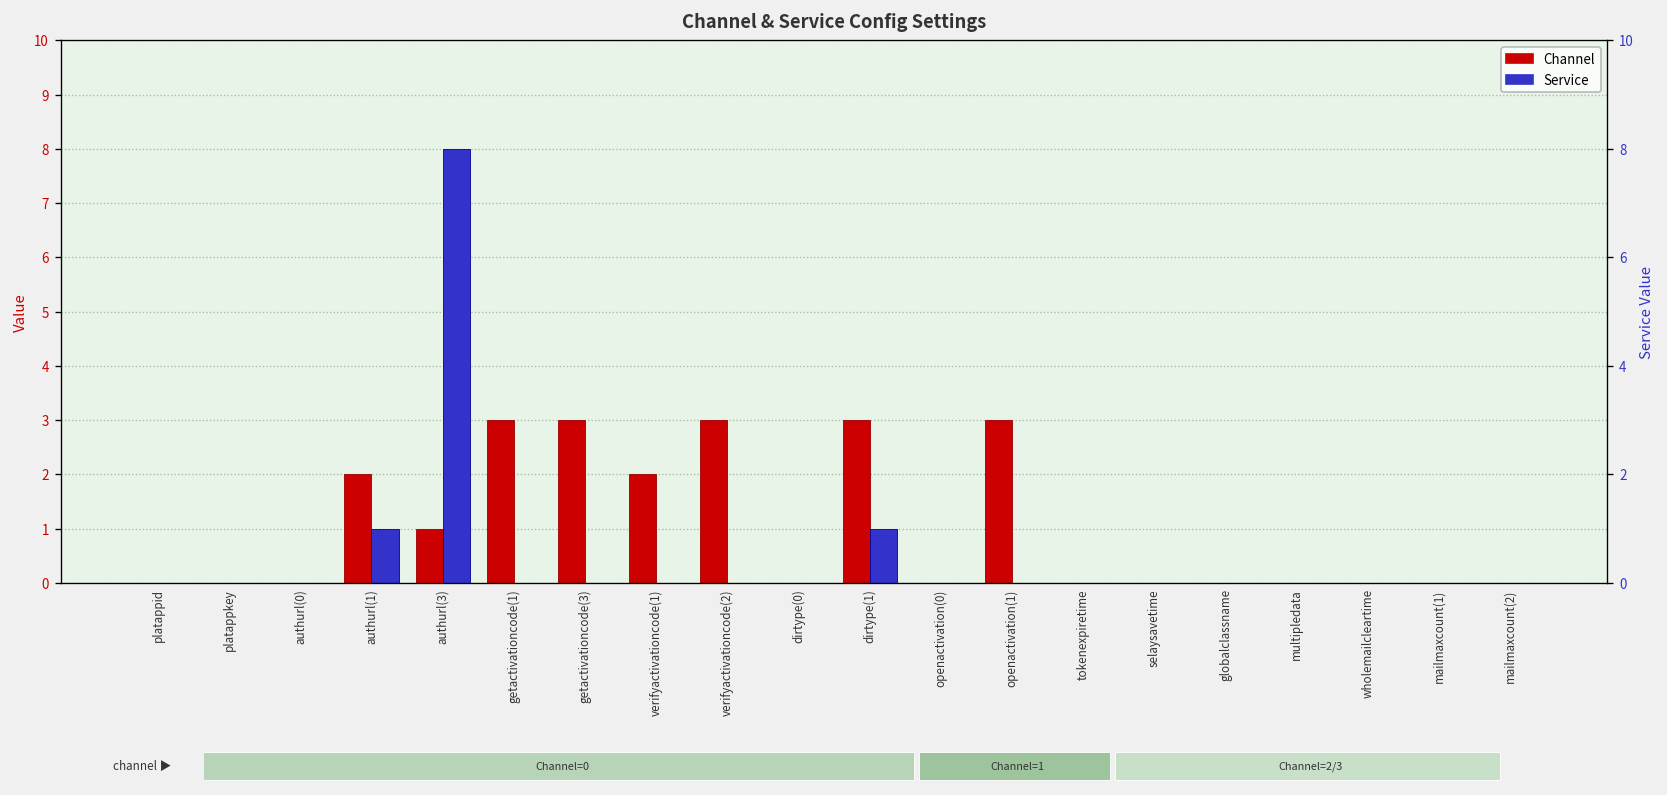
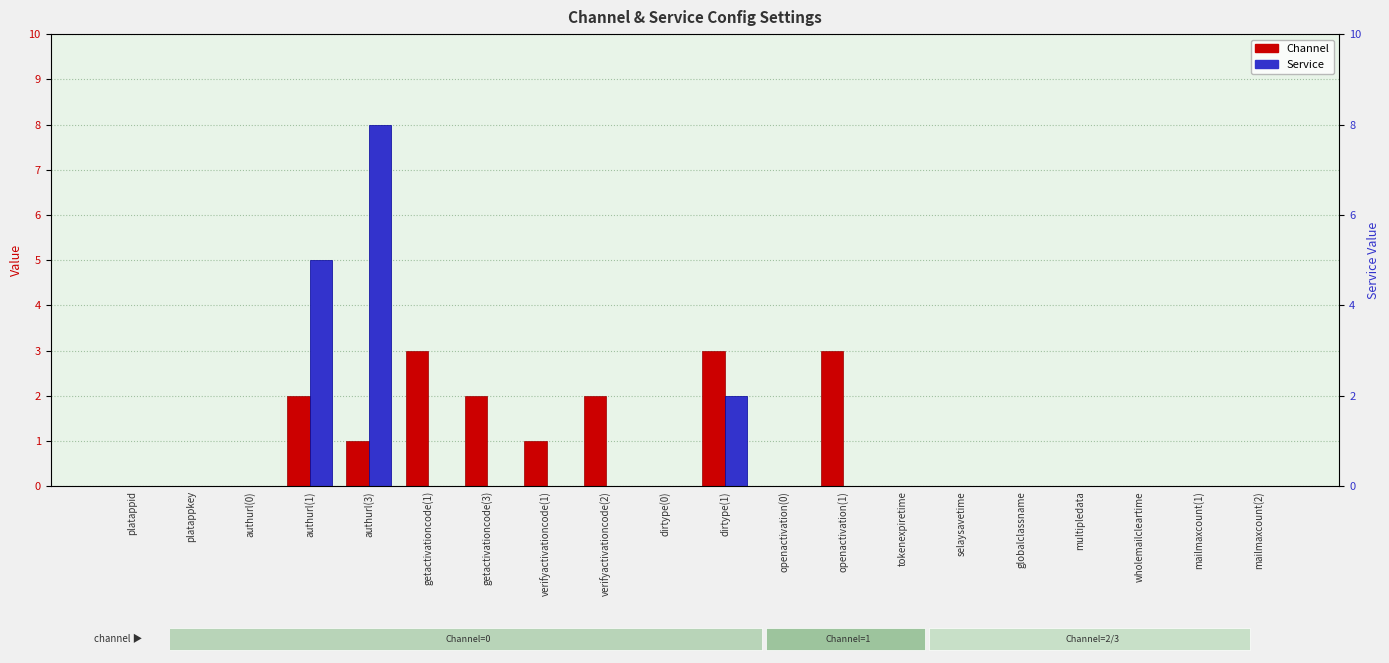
Service, authurl(1): 1 -> 5
Channel, getactivationcode(3): 3 -> 2
Channel, verifyactivationcode(1): 2 -> 1
Channel, verifyactivationcode(2): 3 -> 2
Service, dirtype(1): 1 -> 2
